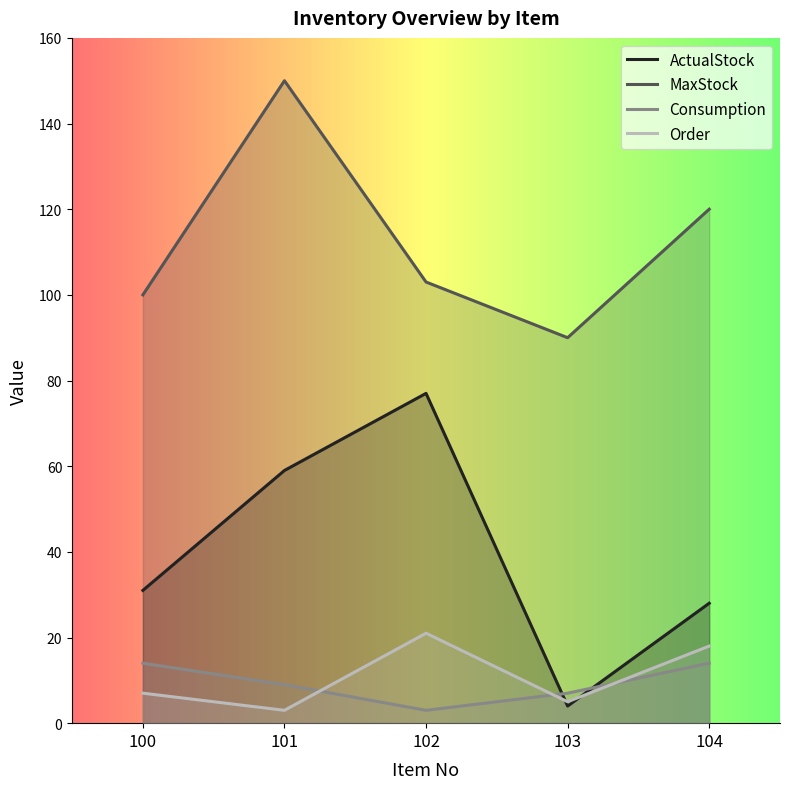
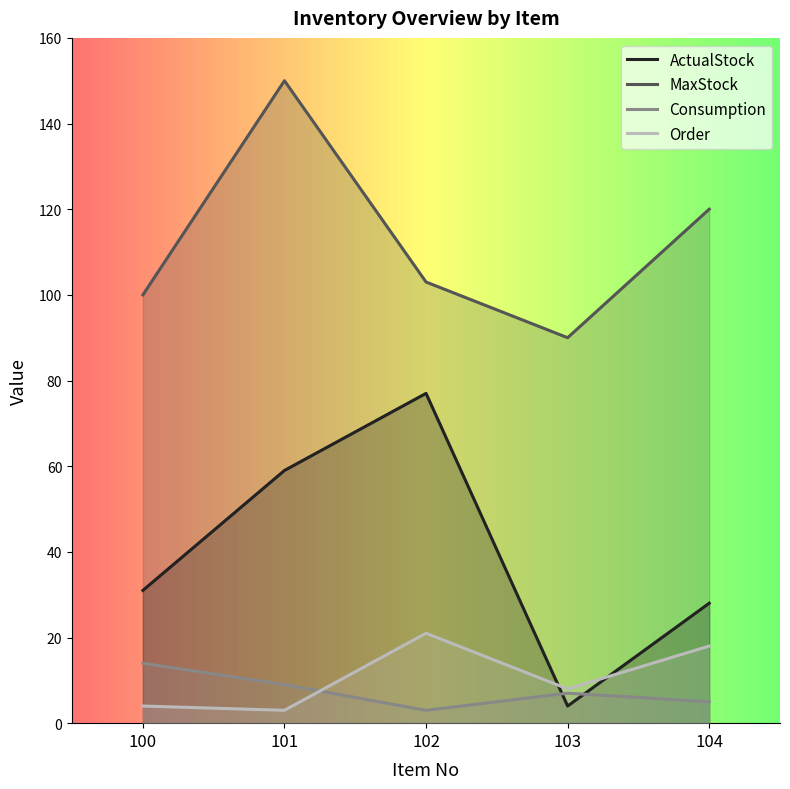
Order, 100: 7 -> 4
Order, 103: 5 -> 8
Consumption, 104: 14 -> 5
